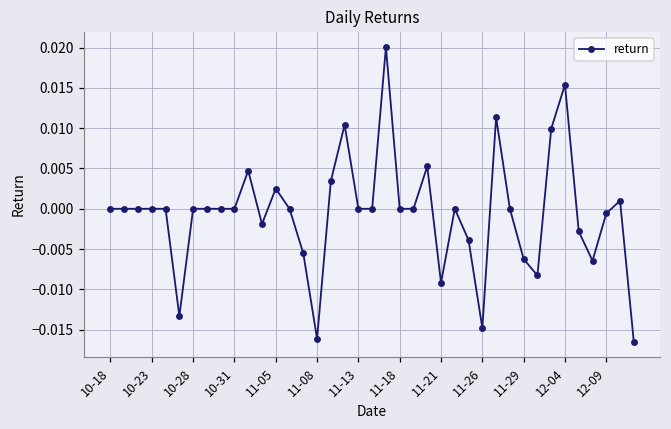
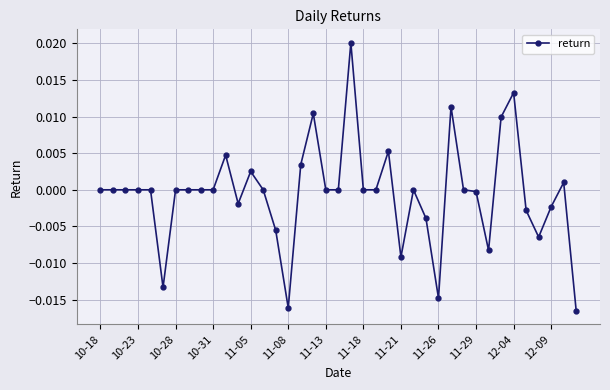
11-29: -0.006 -> 0.000
12-04: 0.015 -> 0.013
12-09: -0.001 -> -0.002
